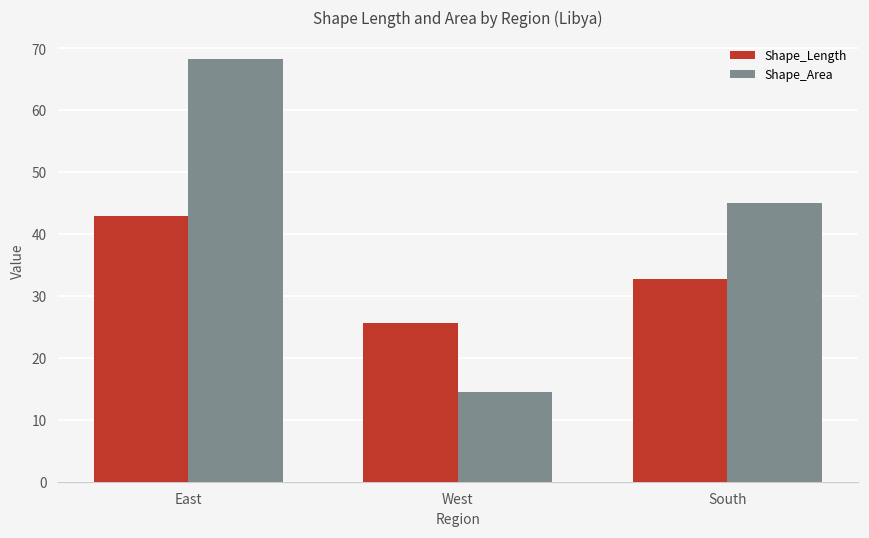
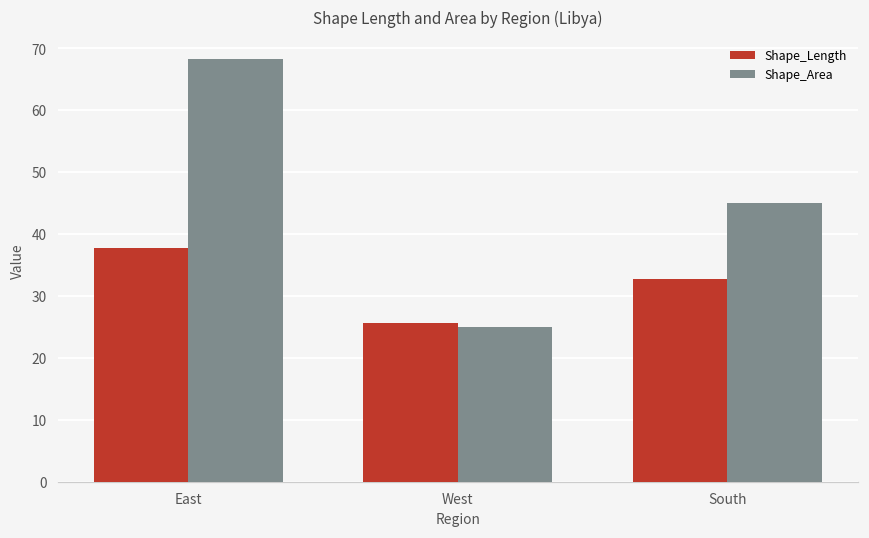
Shape_Length, East: 43 -> 38
Shape_Area, West: 14 -> 25
